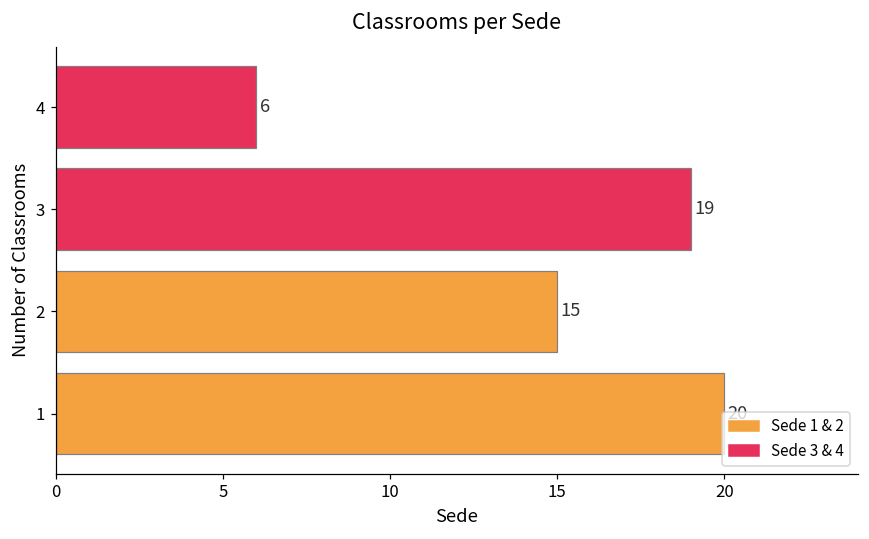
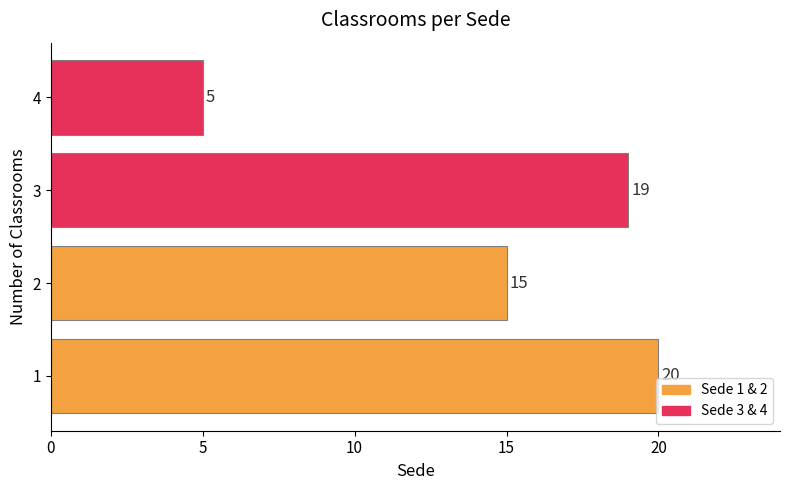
4: 6 -> 5
